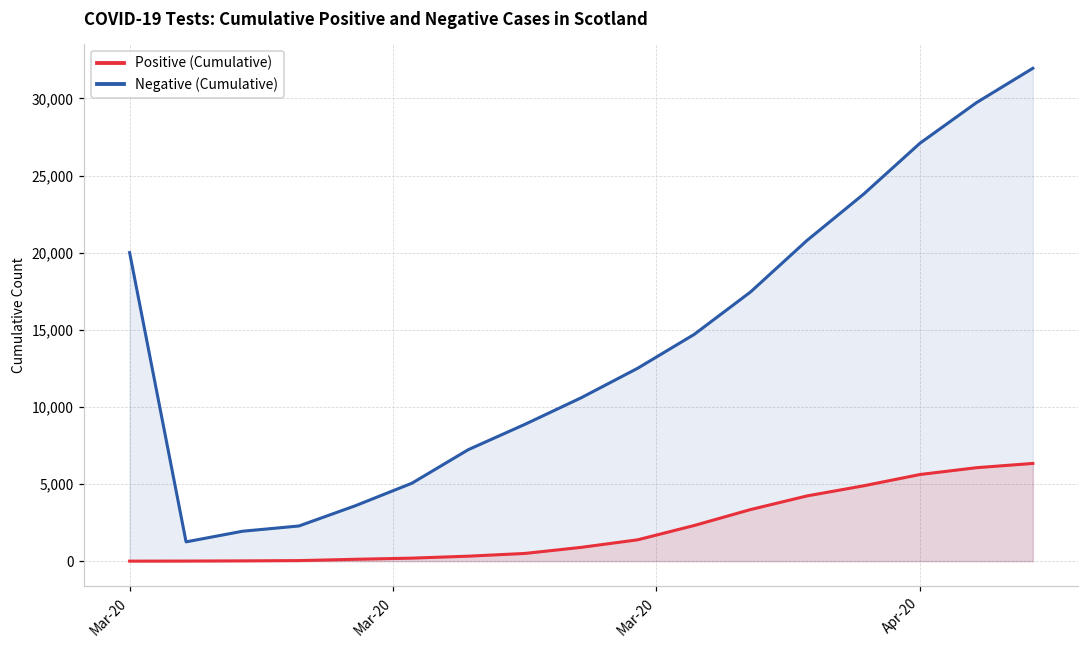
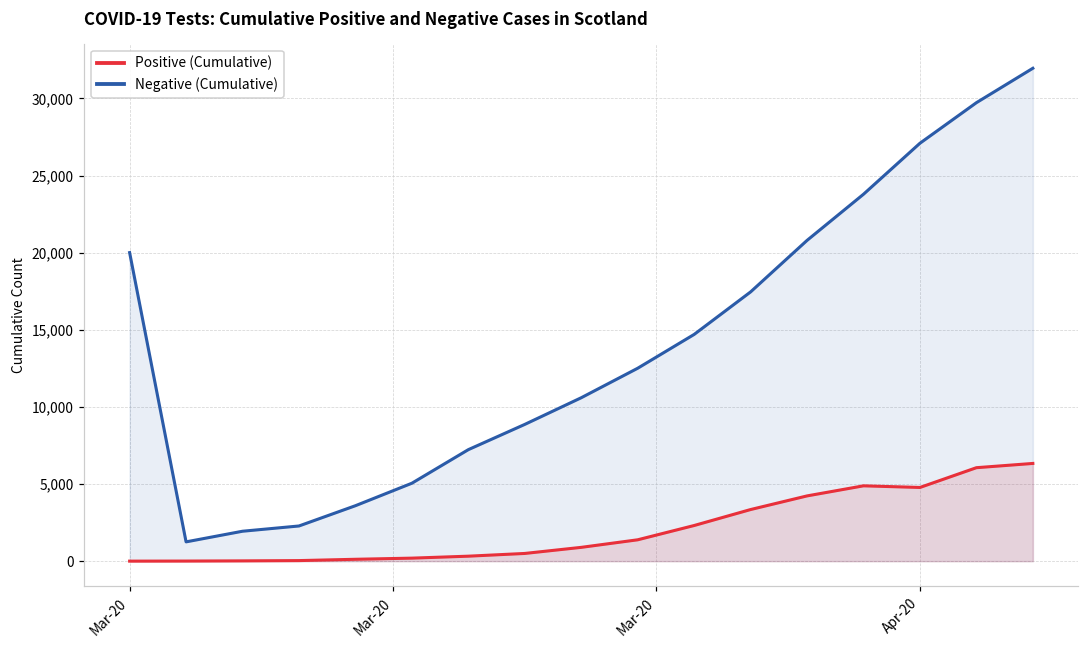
Positive (Cumulative), Apr-20: 5,600 -> 4,800
